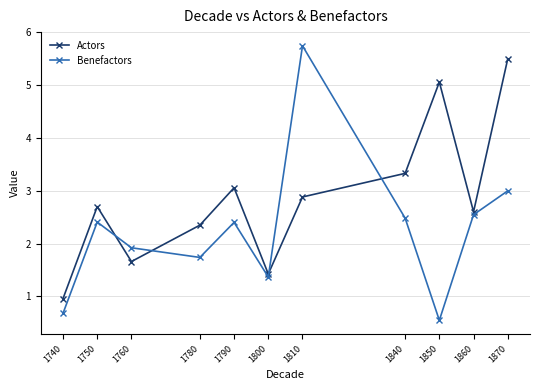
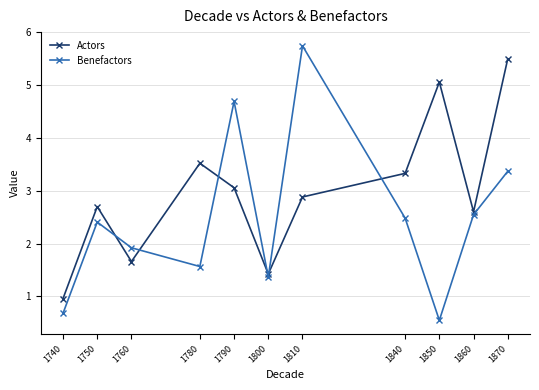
Actors, 1780: 2.3 -> 3.5
Benefactors, 1780: 1.7 -> 1.6
Benefactors, 1790: 2.4 -> 4.7
Benefactors, 1870: 3.0 -> 3.4
